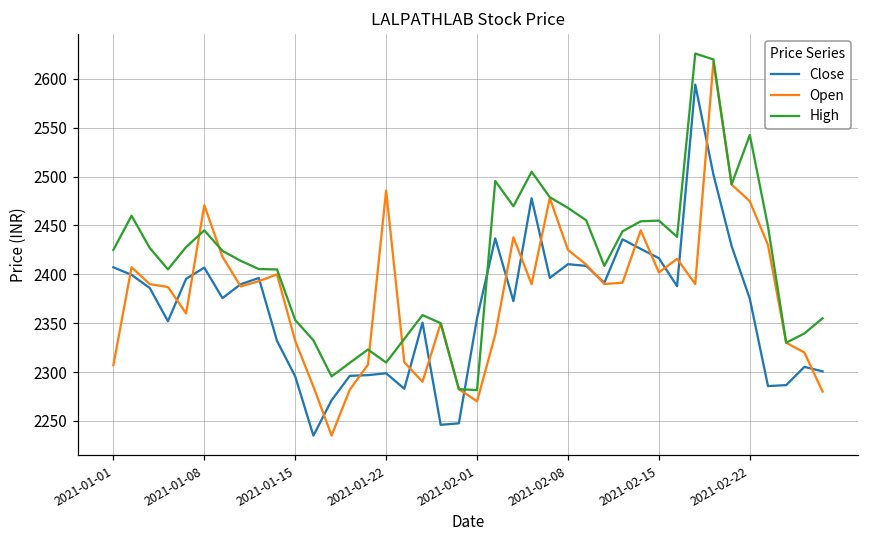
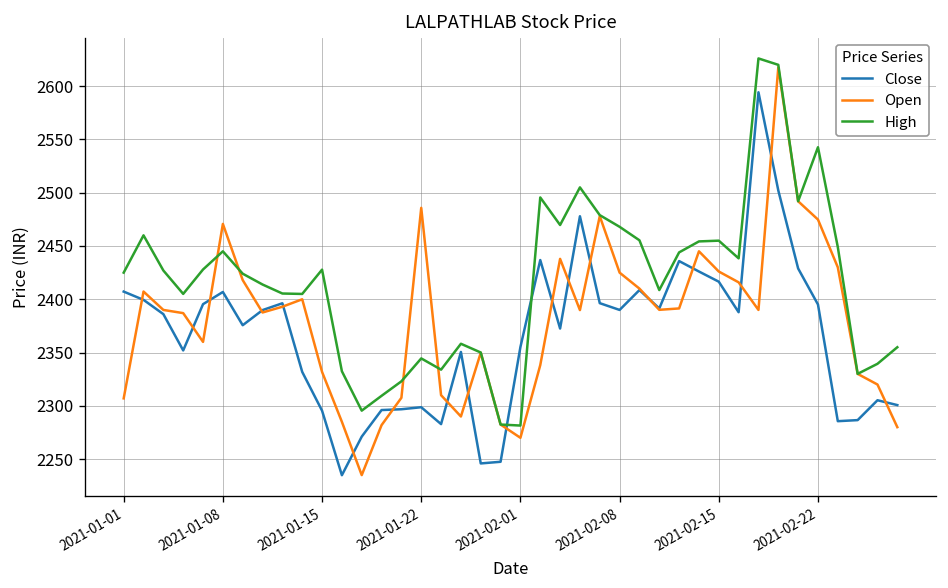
High, 2021-01-15: 2350 -> 2430
High, 2021-01-22: 2310 -> 2340
Close, 2021-02-08: 2410 -> 2390
Open, 2021-02-15: 2400 -> 2430
Close, 2021-02-22: 2380 -> 2400
